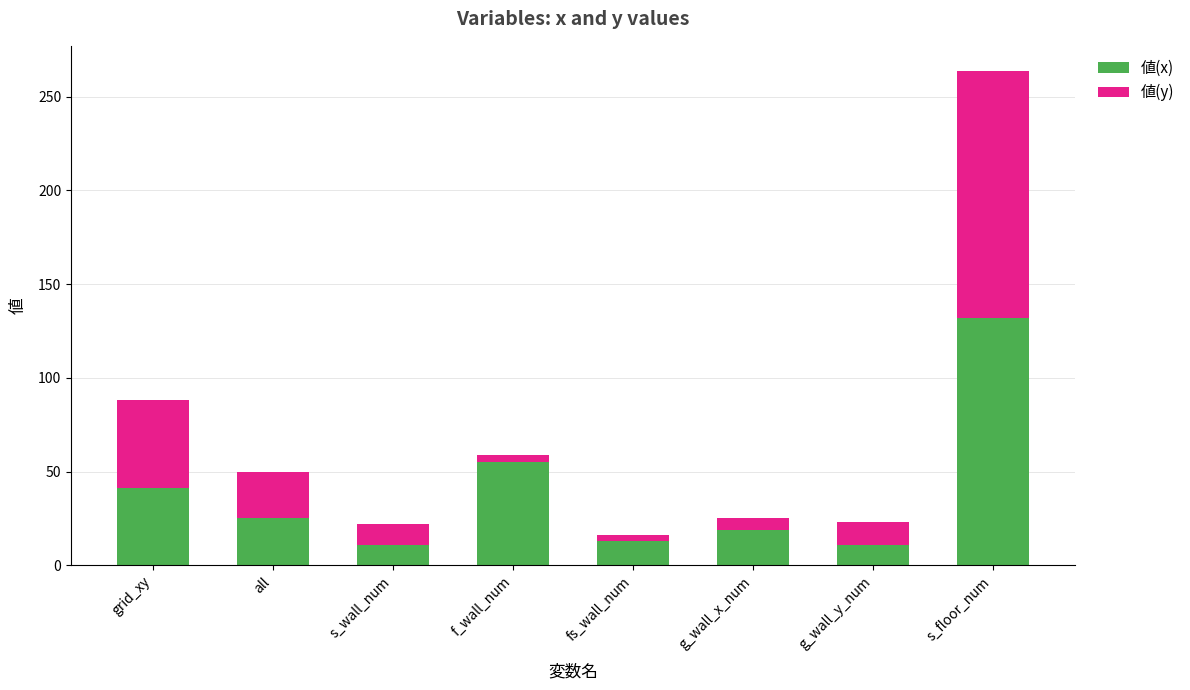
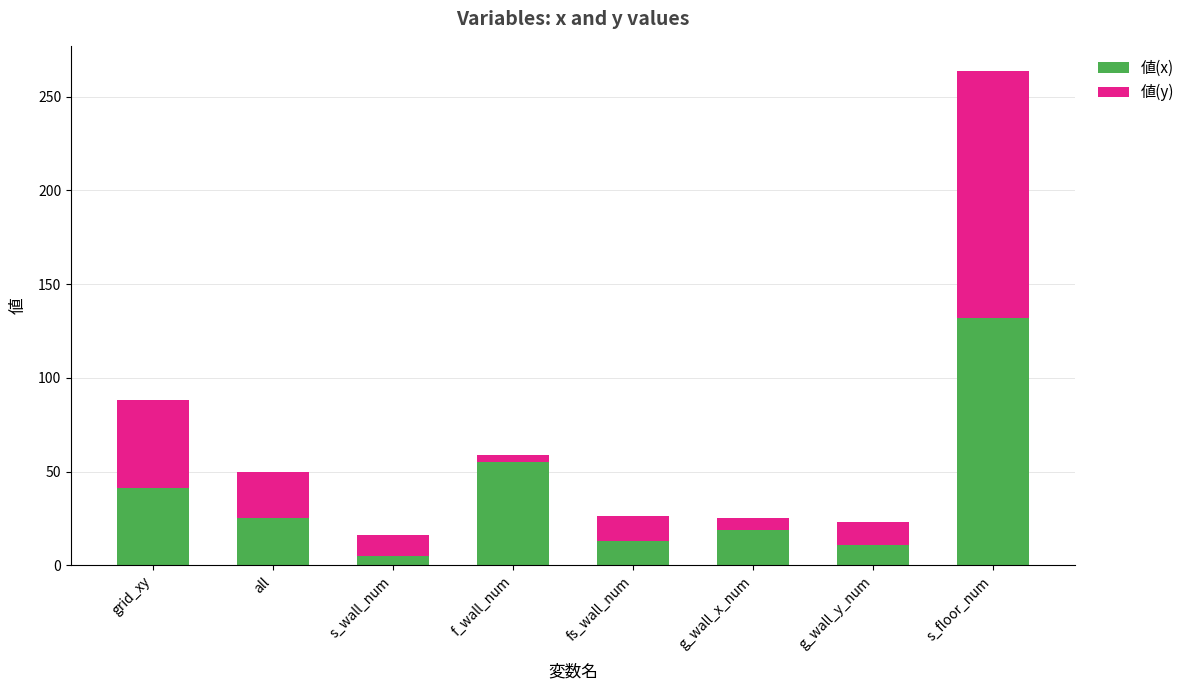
値(x), s_wall_num: 11 -> 5
値(y), fs_wall_num: 3 -> 13
